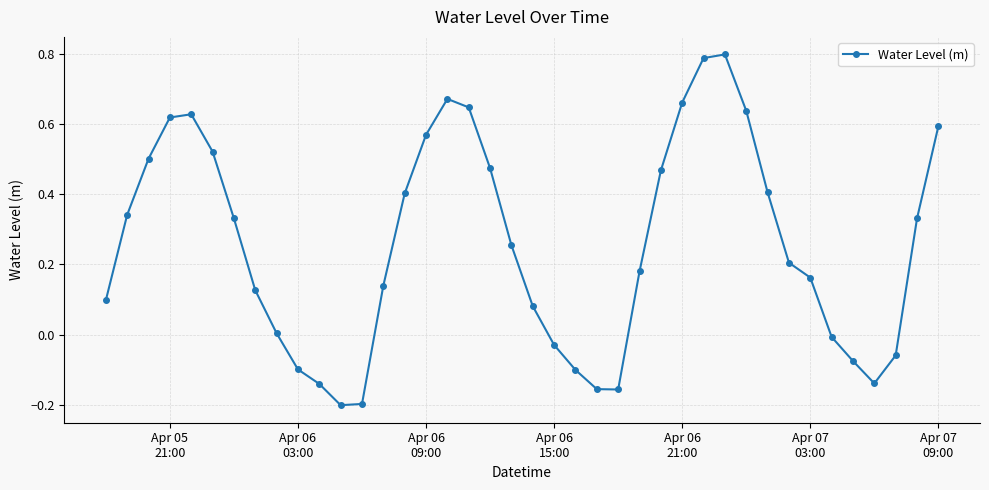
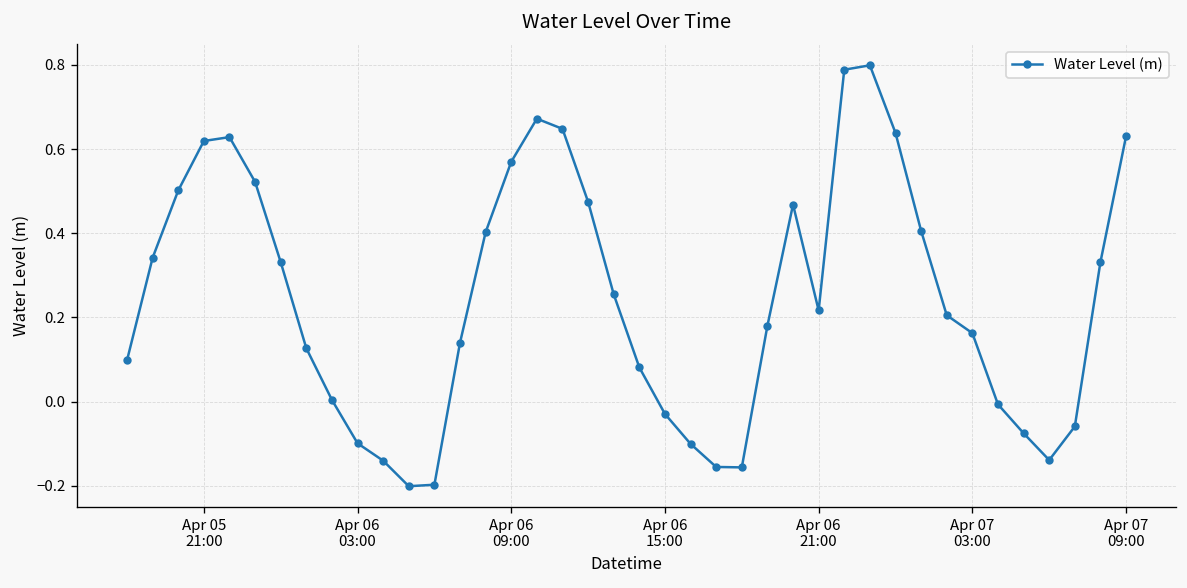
Apr 06 21:00: 0.66 -> 0.22
Apr 07 09:00: 0.59 -> 0.63
